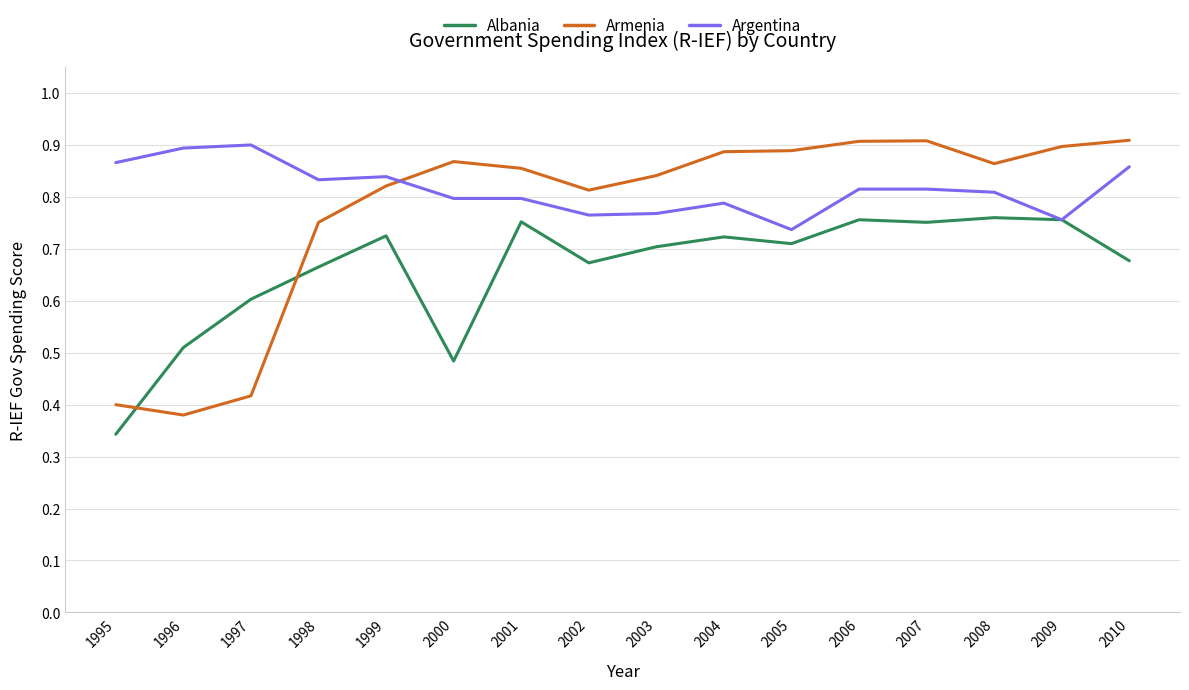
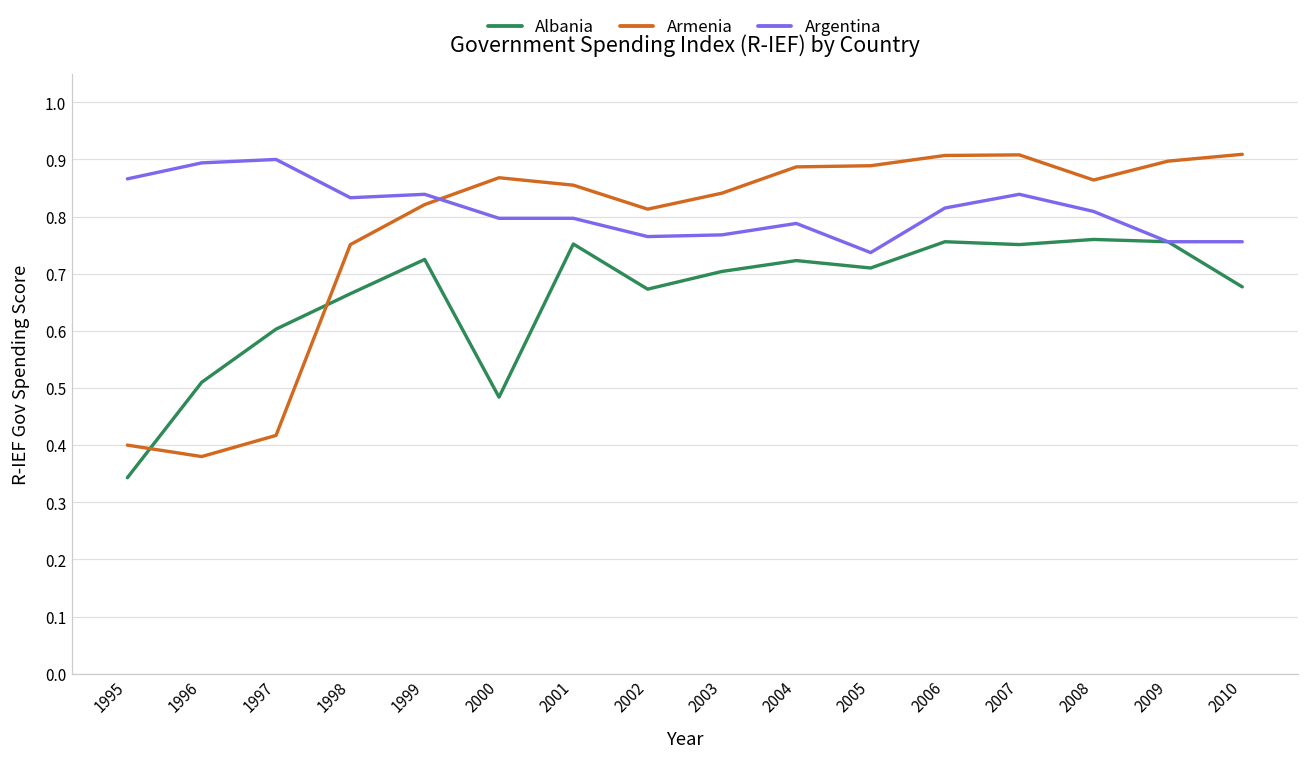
Argentina, 2007: 0.82 -> 0.84
Argentina, 2010: 0.86 -> 0.76
